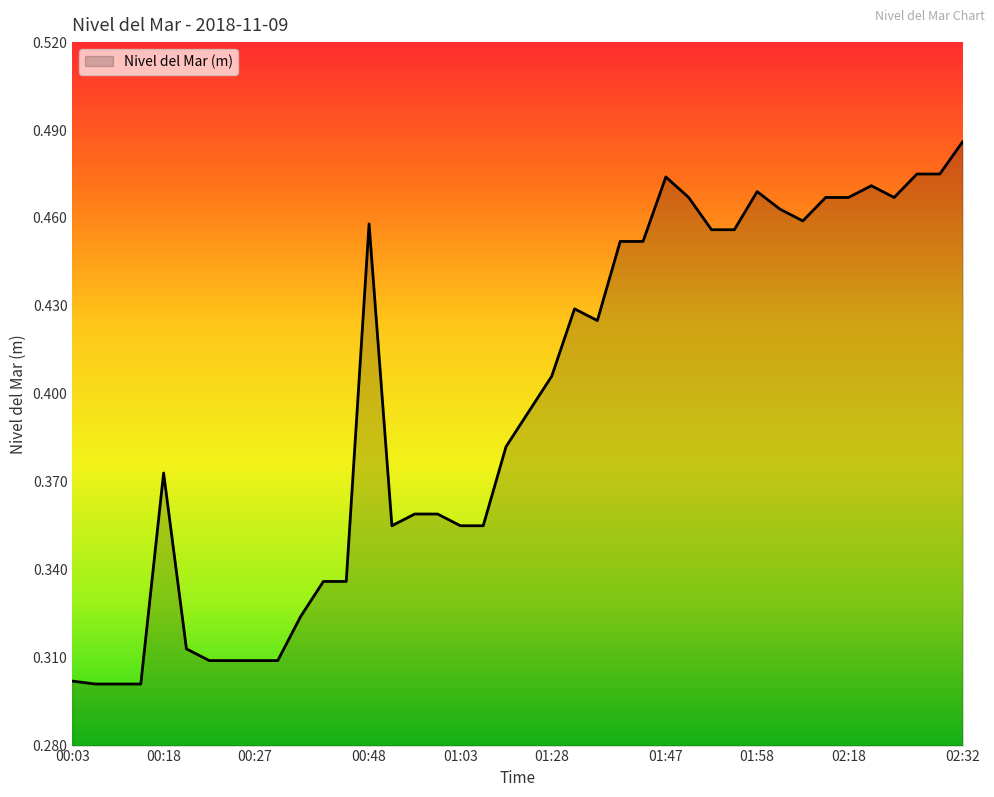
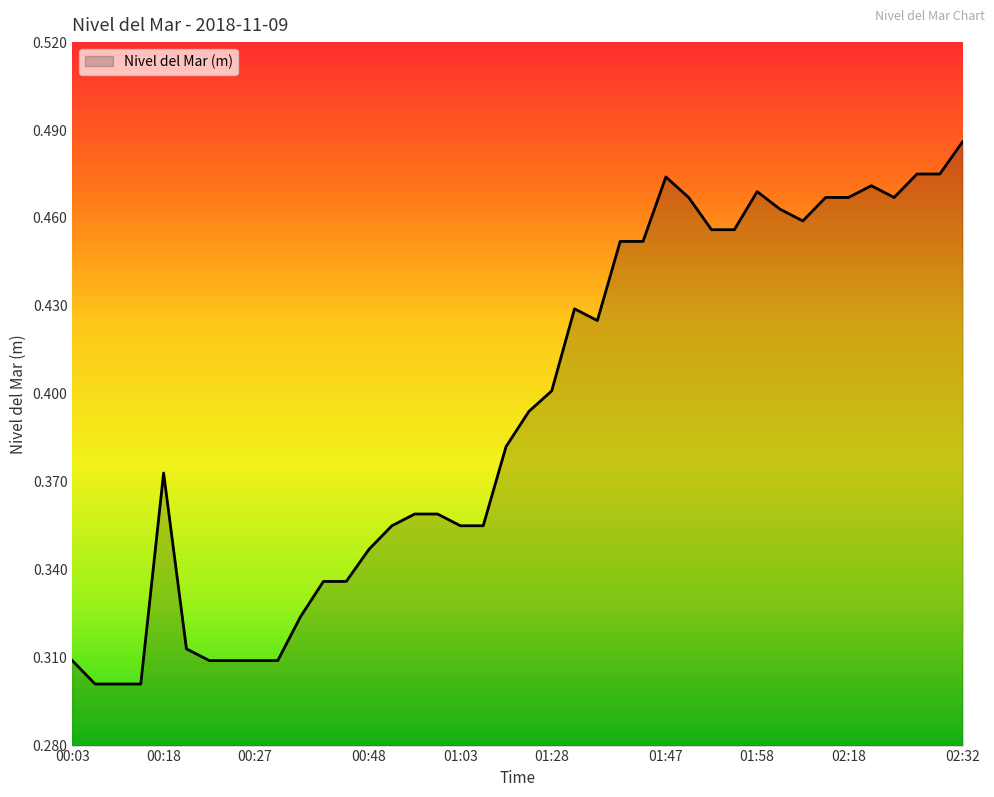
00:03: 0.302 -> 0.309
00:48: 0.458 -> 0.347
01:28: 0.406 -> 0.401
